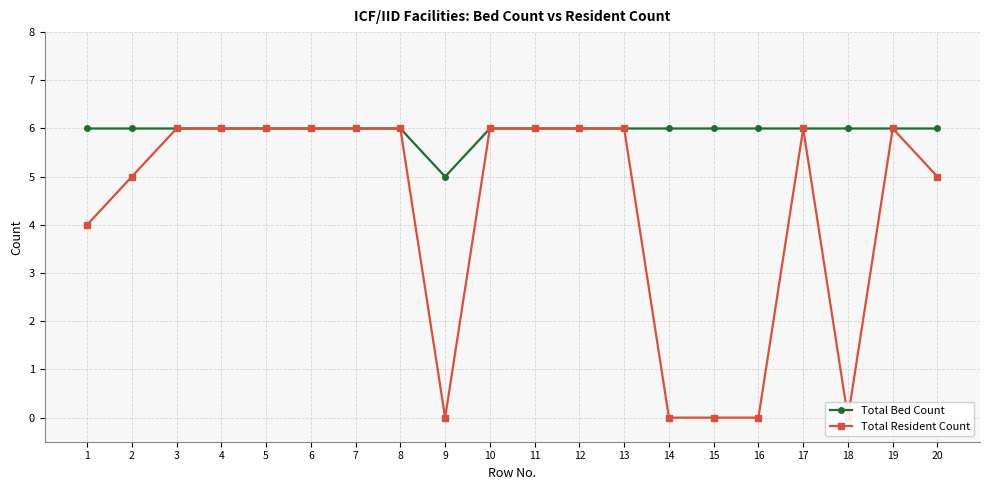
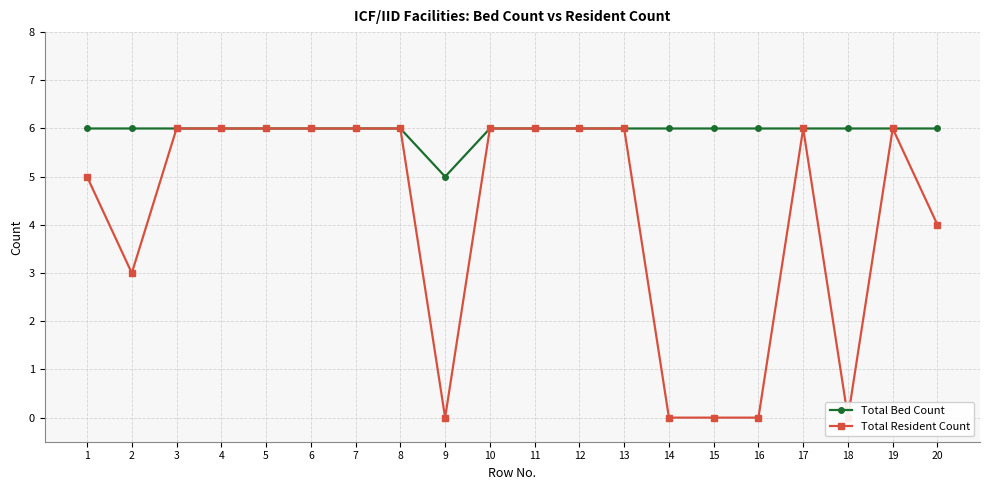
Total Resident Count, 1: 4 -> 5
Total Resident Count, 2: 5 -> 3
Total Resident Count, 20: 5 -> 4
